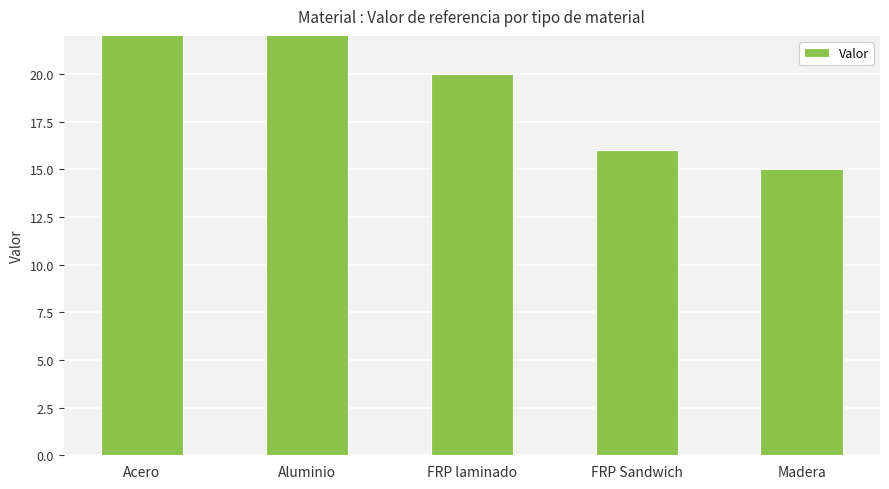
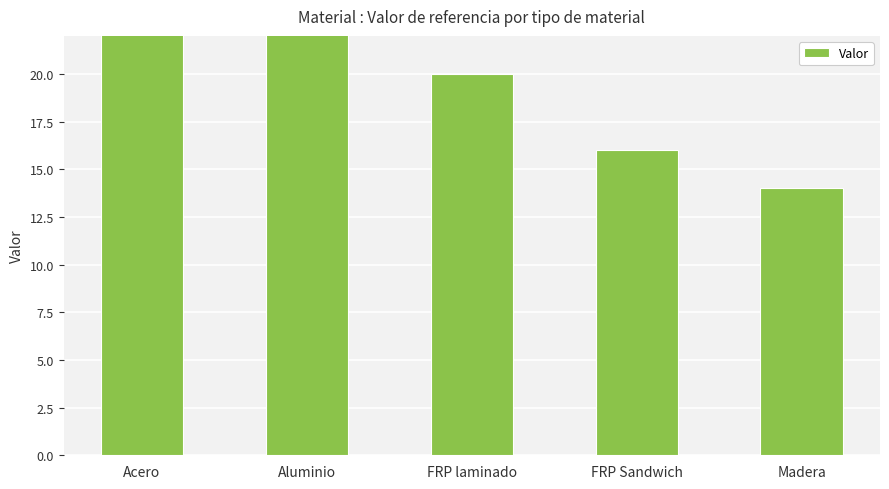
Madera: 15 -> 14
